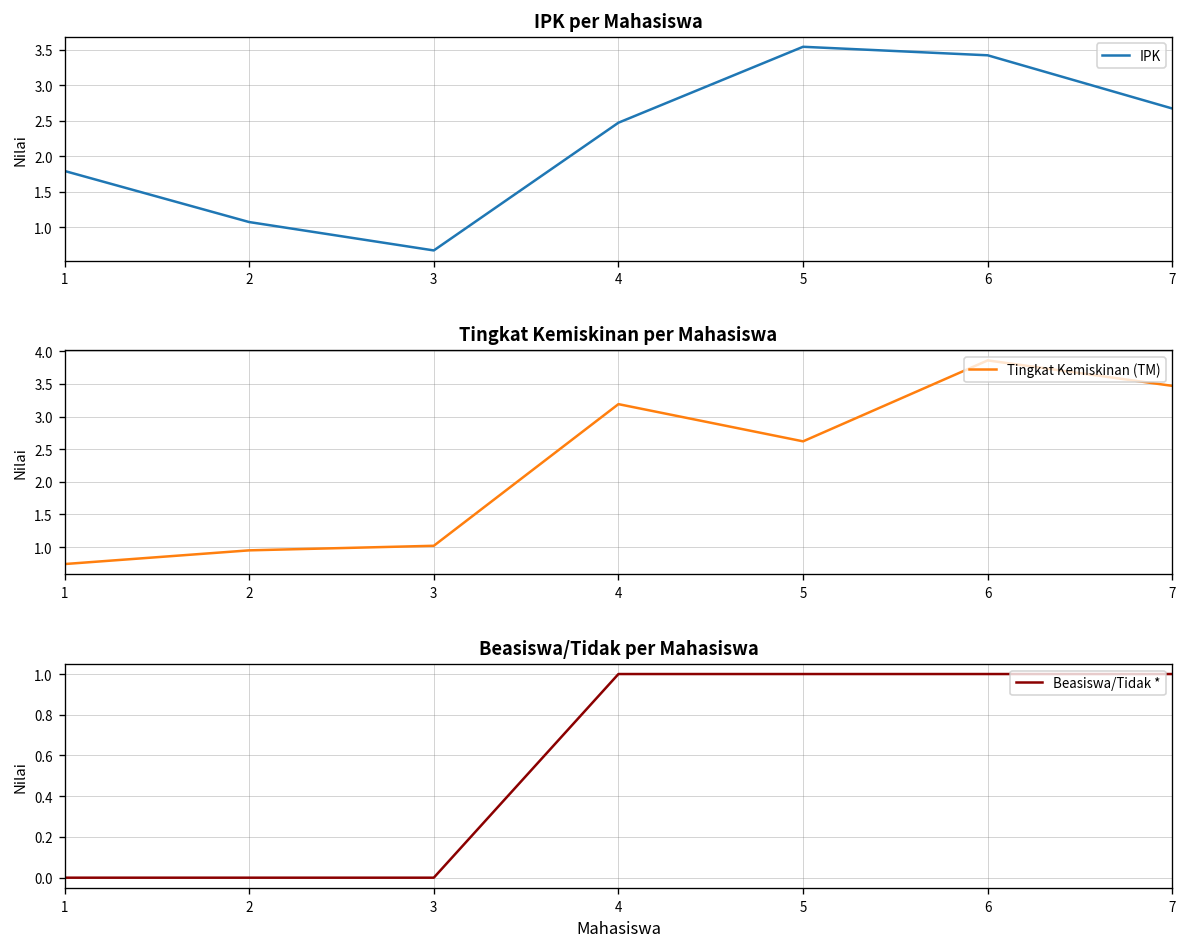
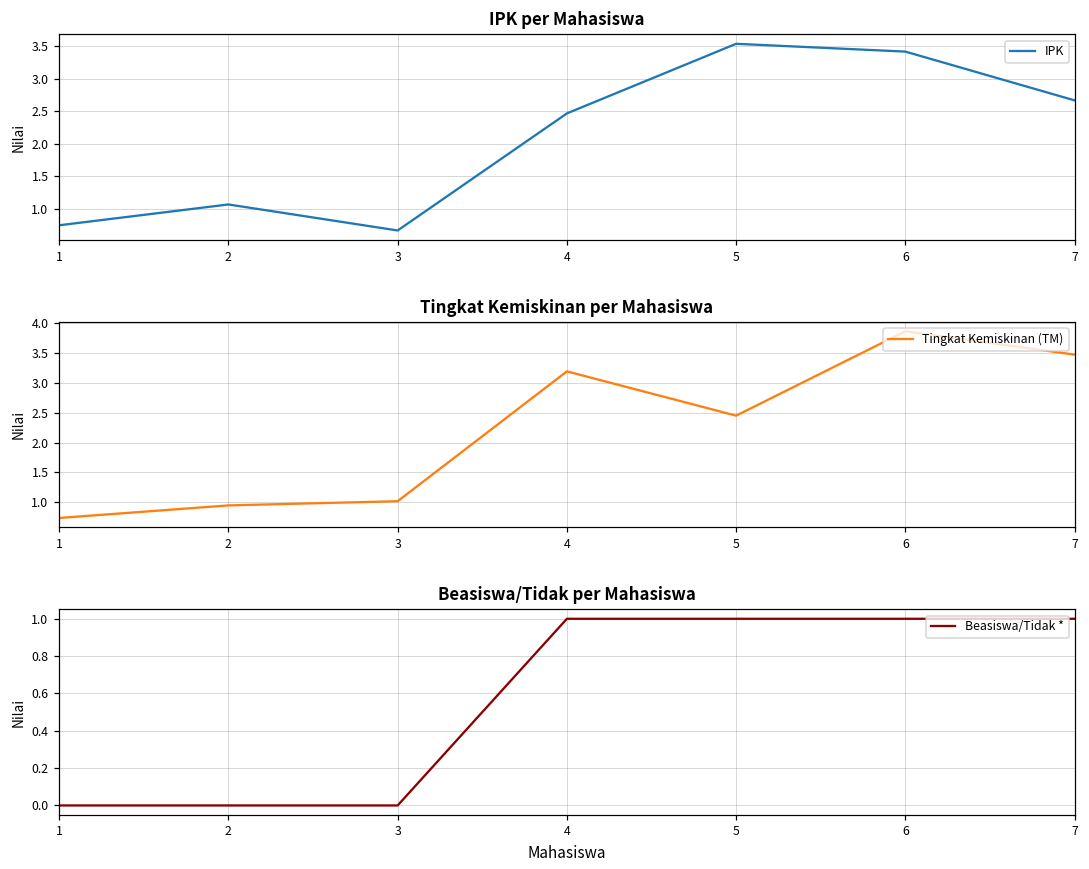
IPK per Mahasiswa, 1: 1.8 -> 0.8
Tingkat Kemiskinan per Mahasiswa, 5: 2.6 -> 2.5
